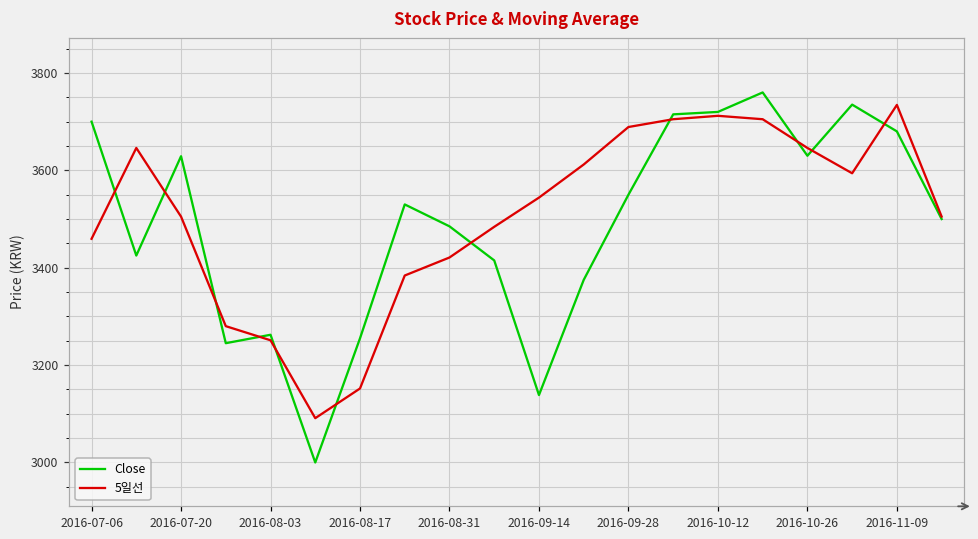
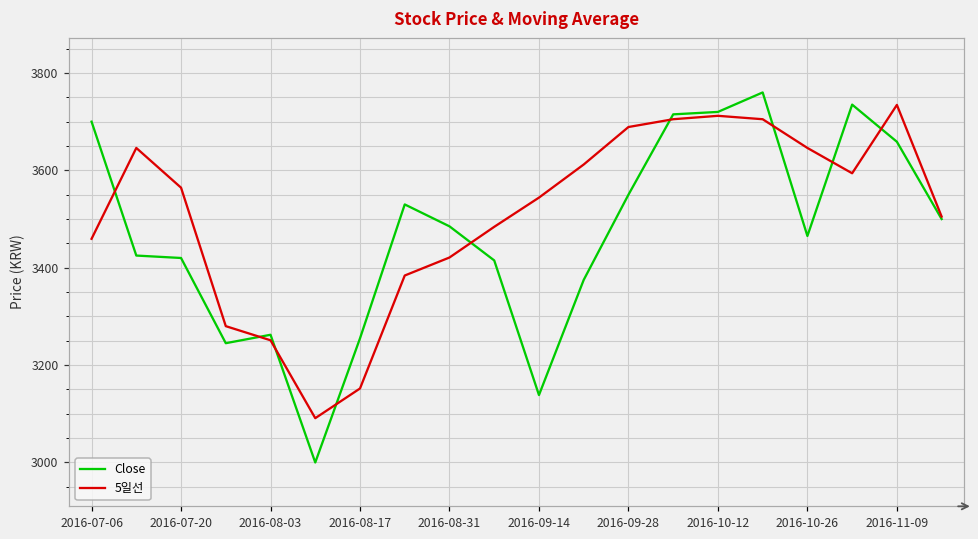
Close, 2016-07-20: 3630 -> 3420
5일선, 2016-07-20: 3510 -> 3560
Close, 2016-10-26: 3630 -> 3470
Close, 2016-11-09: 3680 -> 3660
